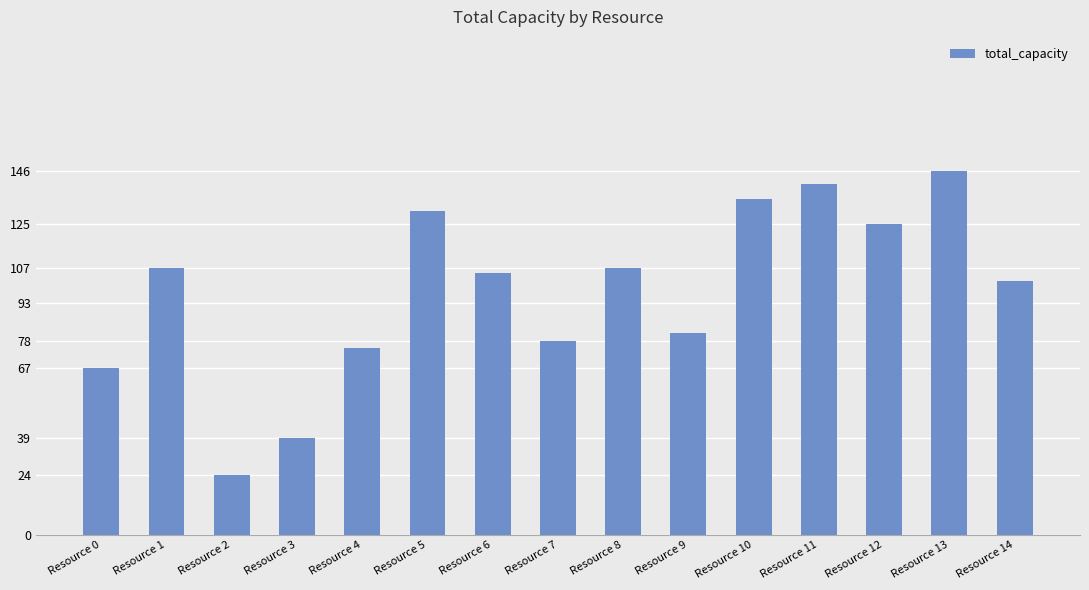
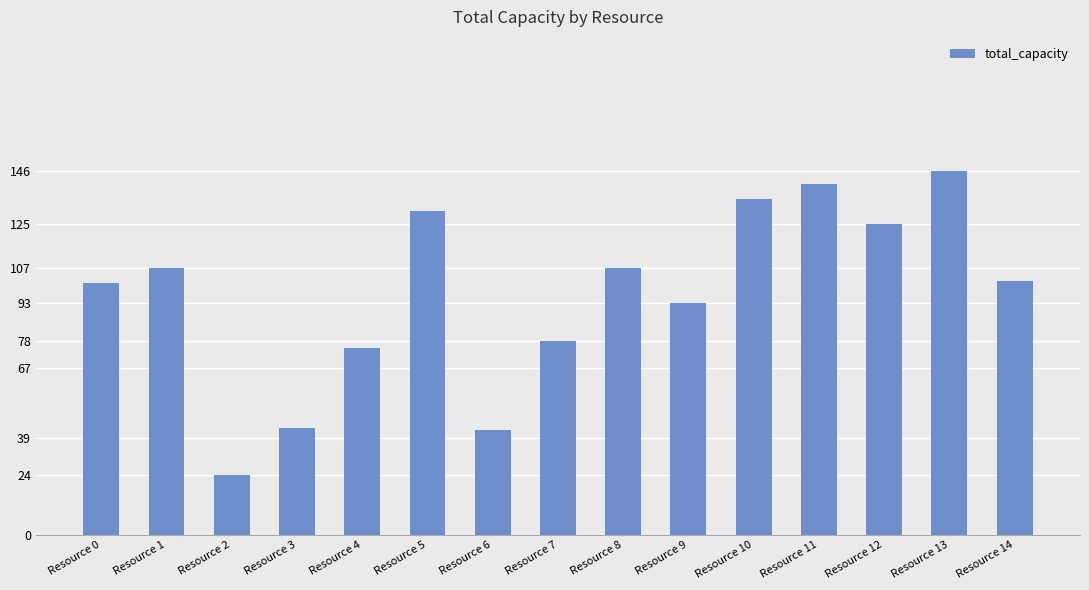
Resource 0: 67 -> 101
Resource 3: 39 -> 43
Resource 6: 105 -> 42
Resource 9: 81 -> 93
